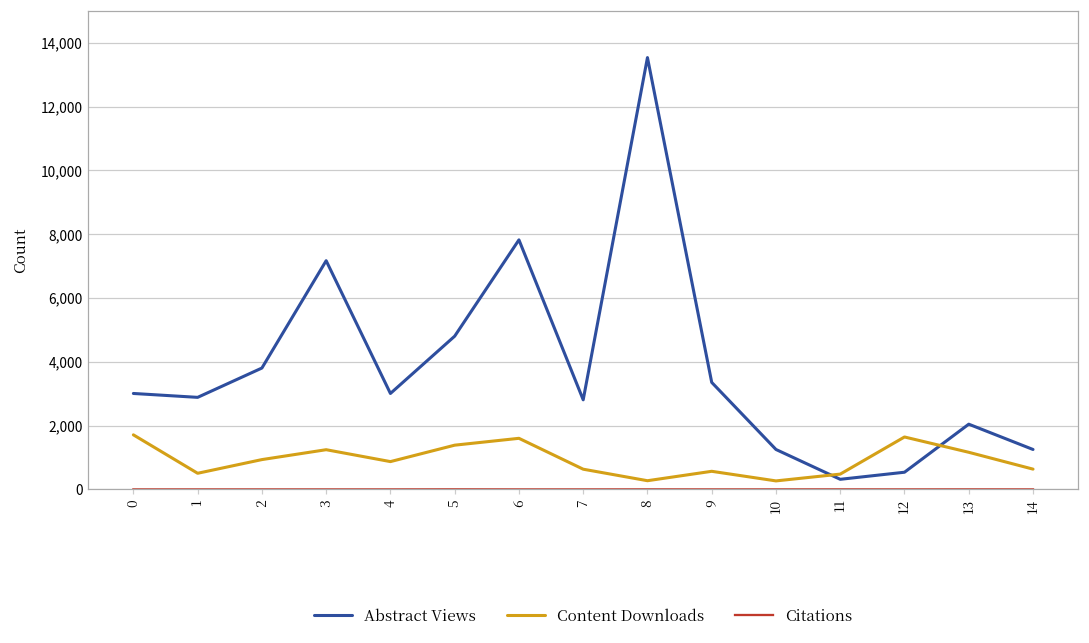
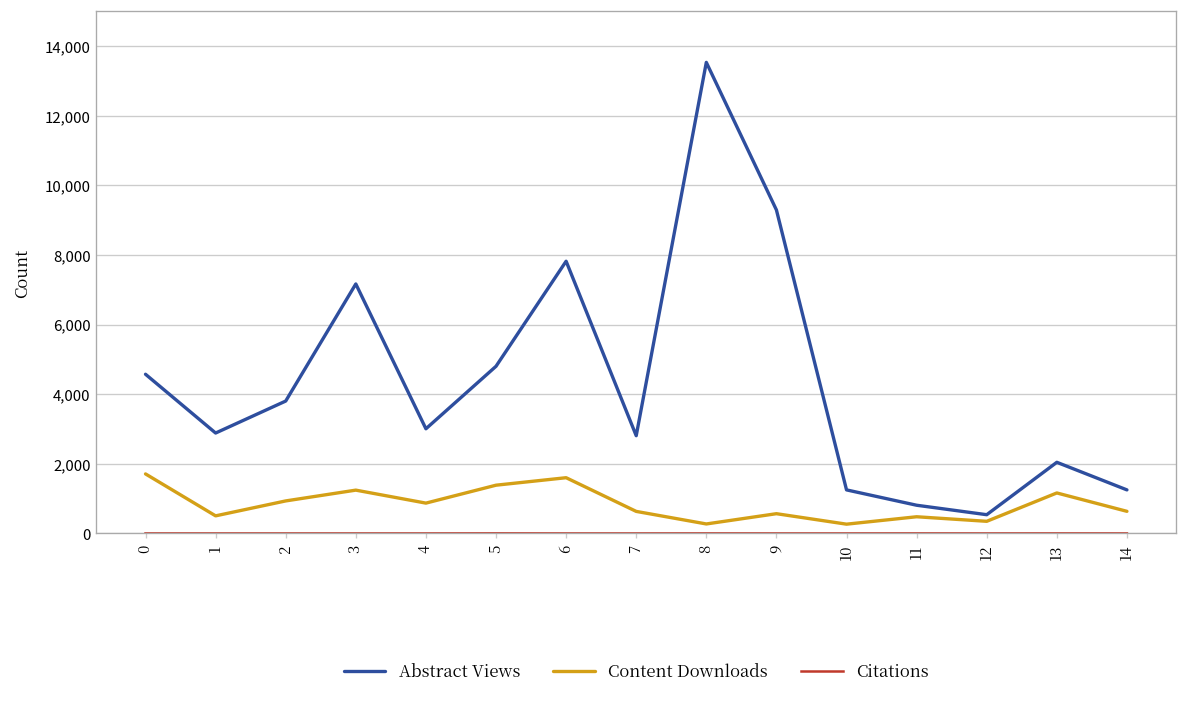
Abstract Views, 0: 3,000 -> 4,600
Abstract Views, 9: 3,400 -> 9,300
Abstract Views, 11: 300 -> 800
Content Downloads, 12: 1,600 -> 300
